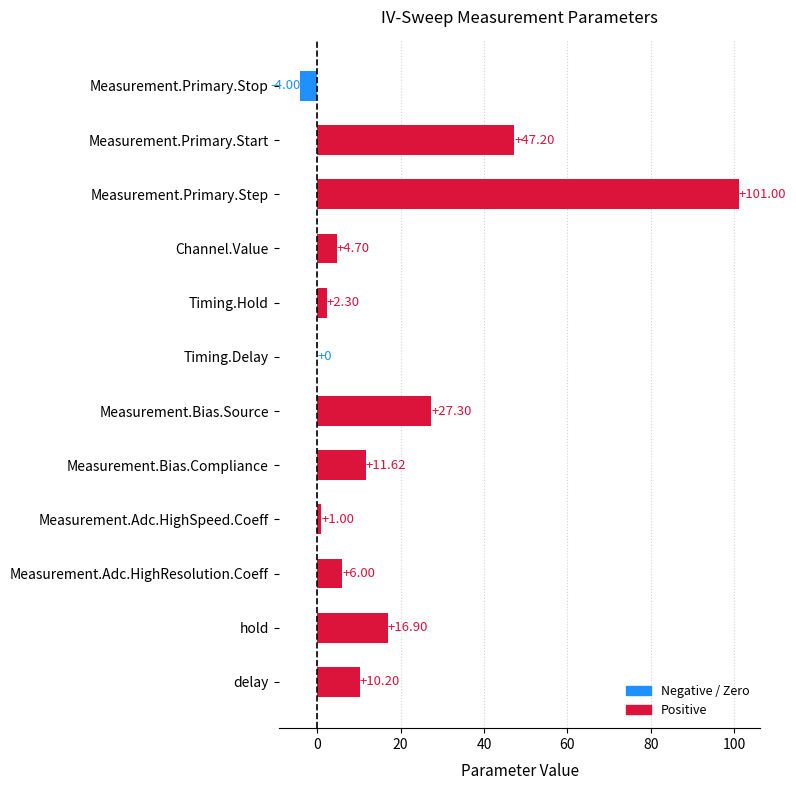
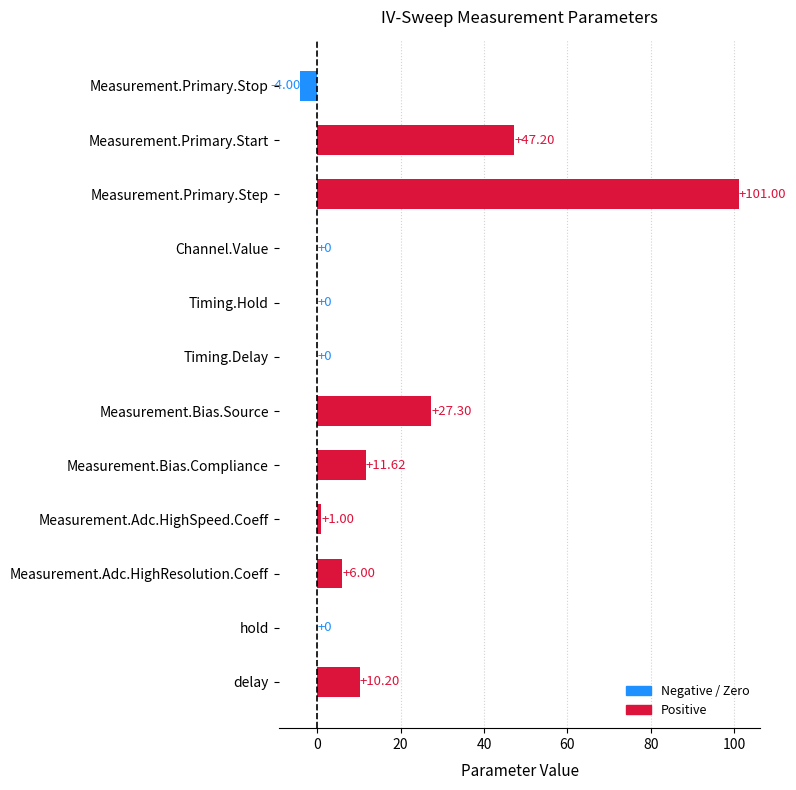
Channel.Value: +4.70 -> +0
Timing.Hold: +2.30 -> +0
hold: +16.90 -> +0
